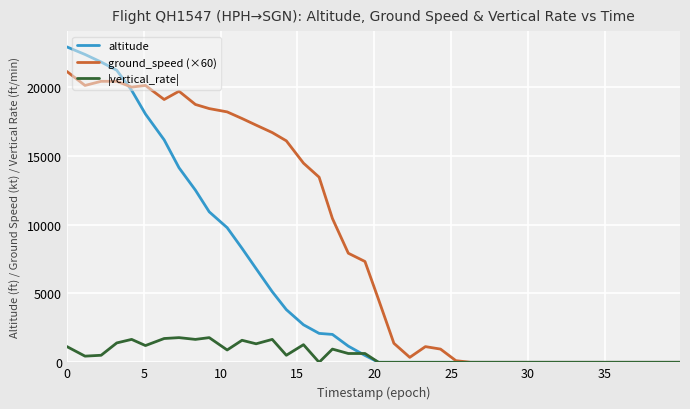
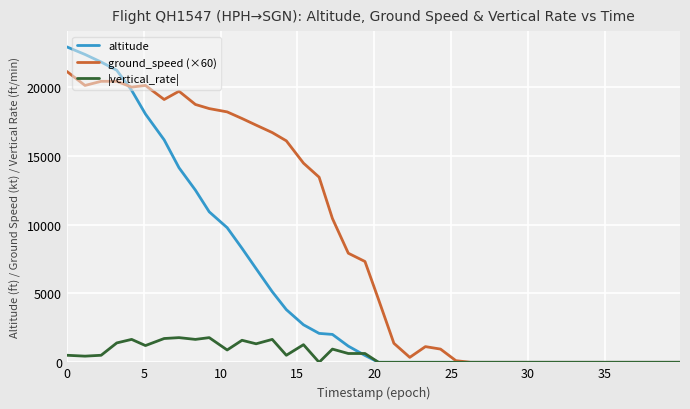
|vertical_rate|, 0: 1100 -> 500
